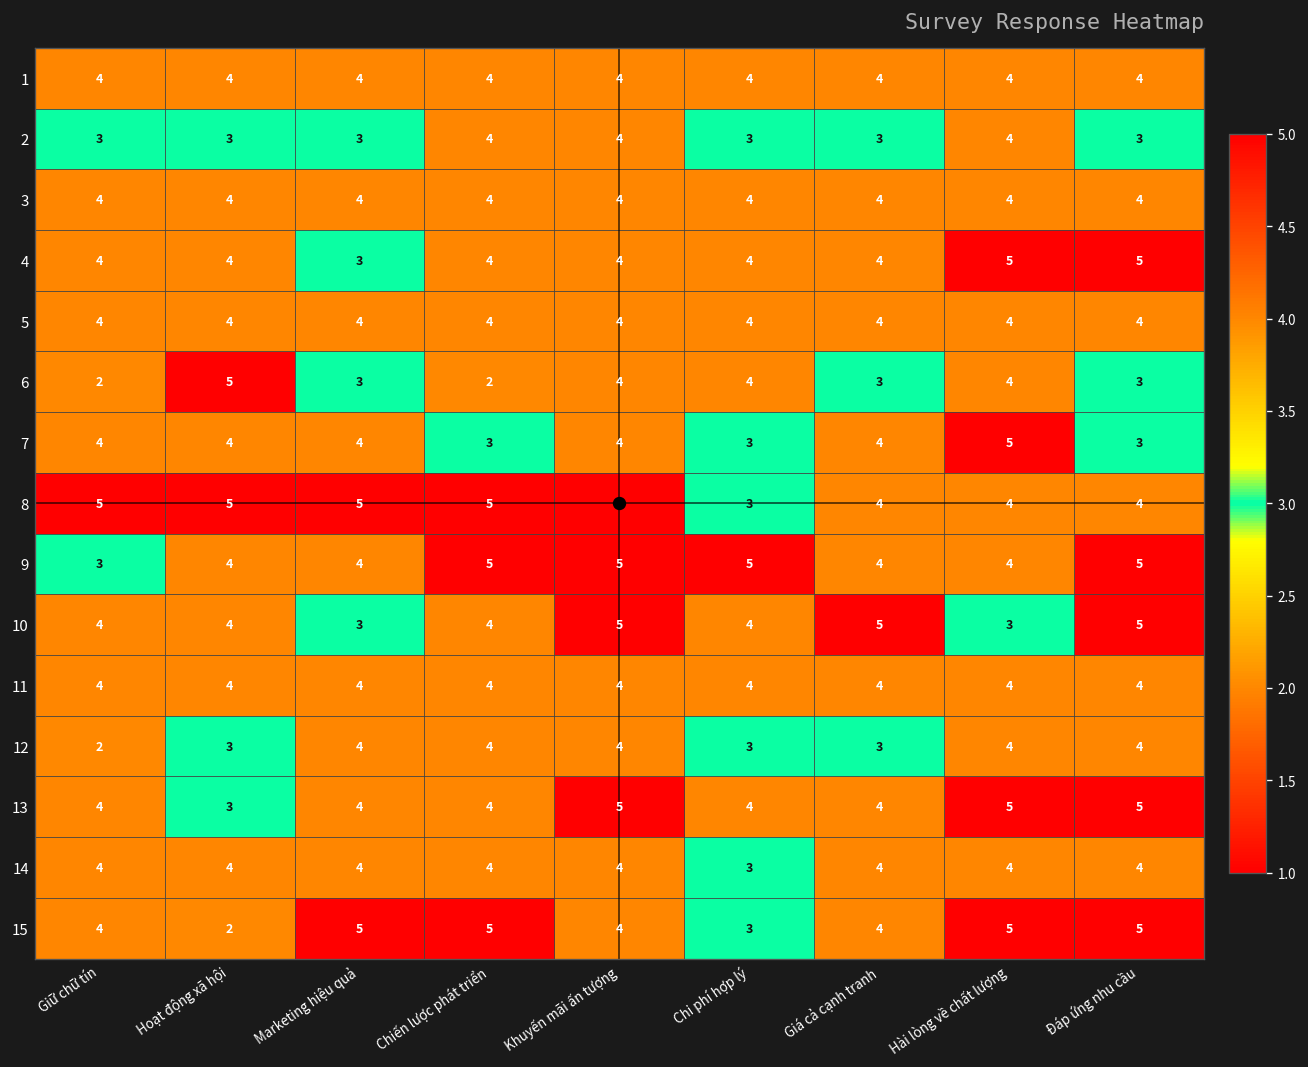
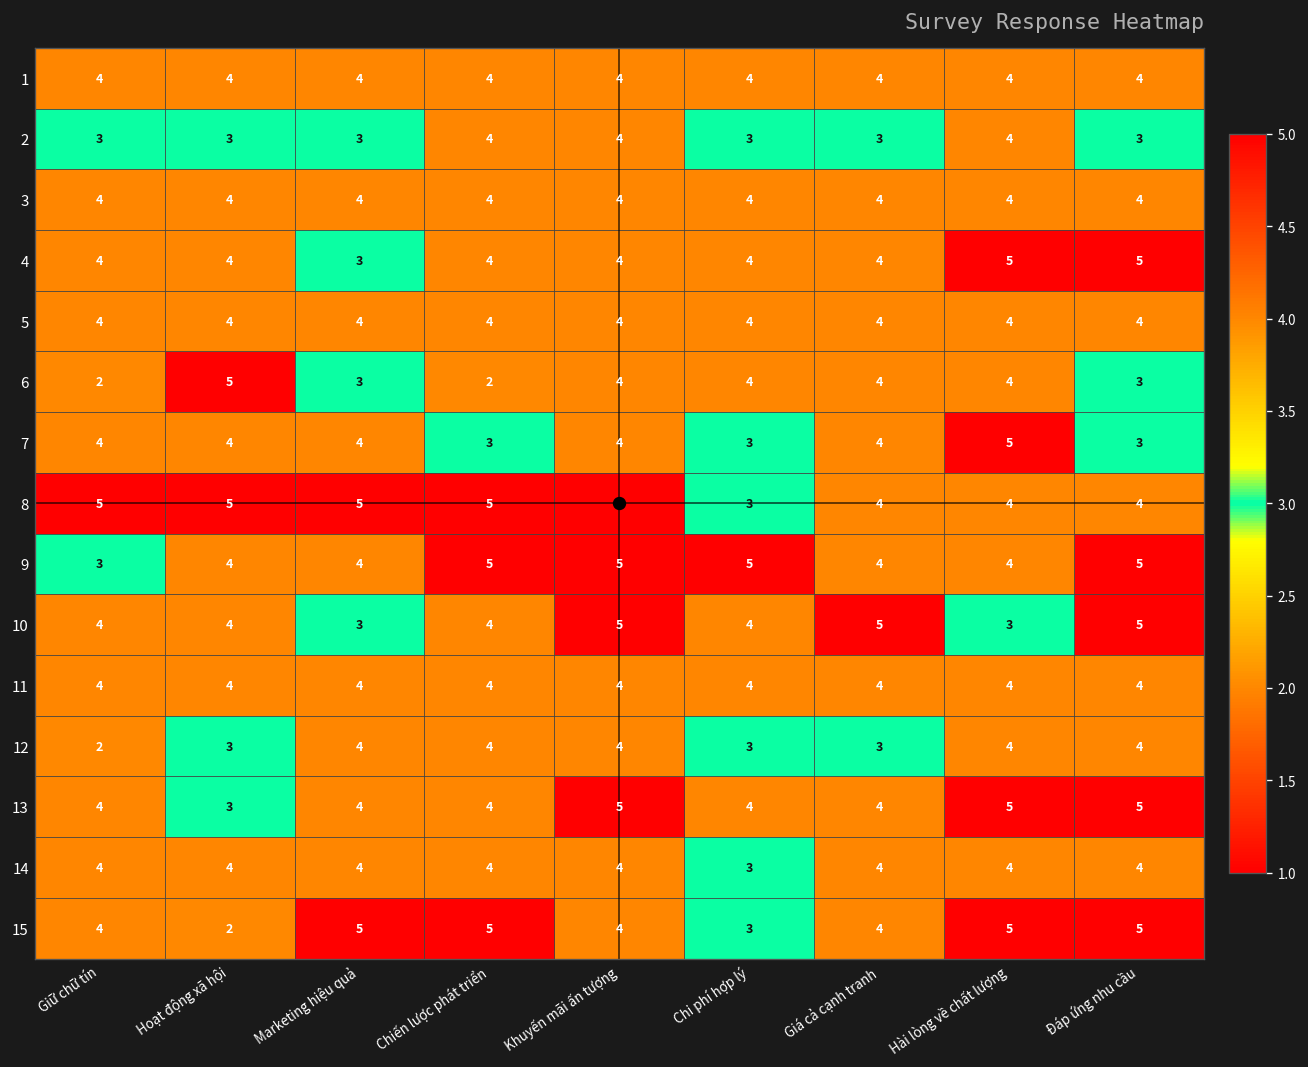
6, Giá cả cạnh tranh: 3 -> 4
